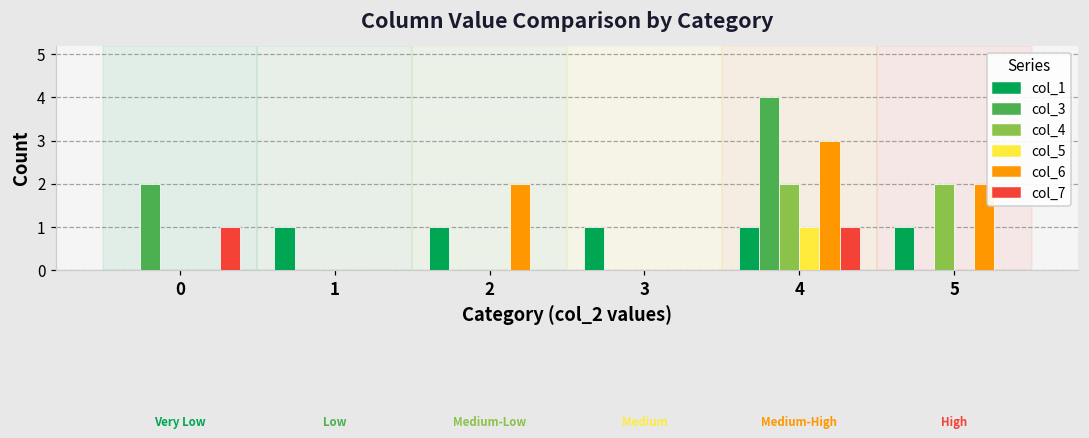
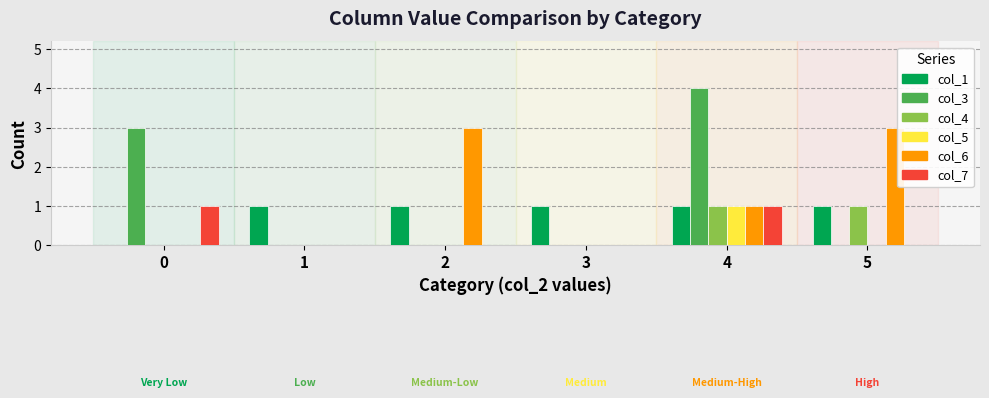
col_3, 0: 2 -> 3
col_6, 2: 2 -> 3
col_4, 4: 2 -> 1
col_6, 4: 3 -> 1
col_4, 5: 2 -> 1
col_6, 5: 2 -> 3
